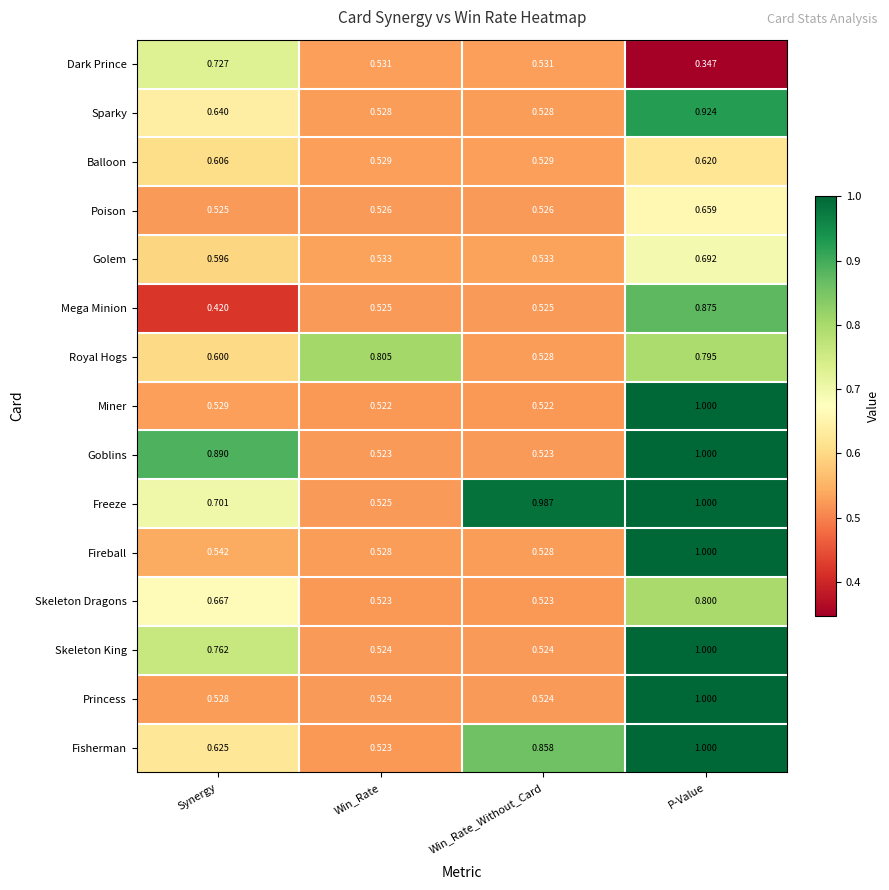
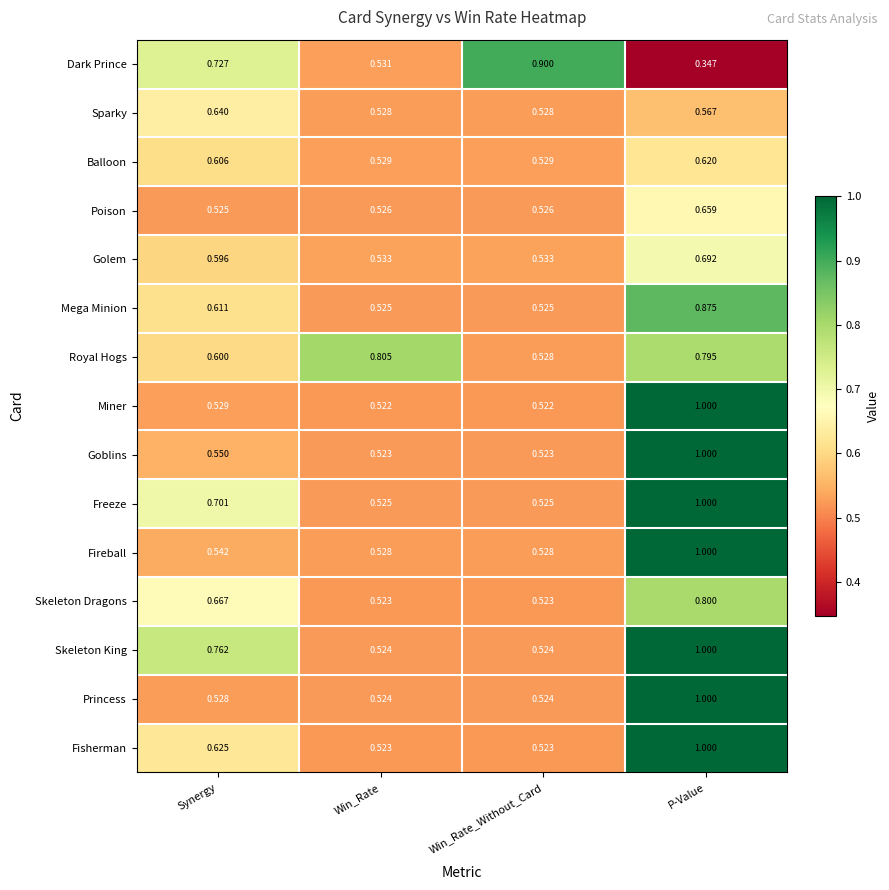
Dark Prince, Win_Rate_Without_Card: 0.531 -> 0.900
Sparky, P-Value: 0.924 -> 0.567
Mega Minion, Synergy: 0.420 -> 0.611
Goblins, Synergy: 0.890 -> 0.550
Freeze, Win_Rate_Without_Card: 0.987 -> 0.525
Fisherman, Win_Rate_Without_Card: 0.858 -> 0.523
